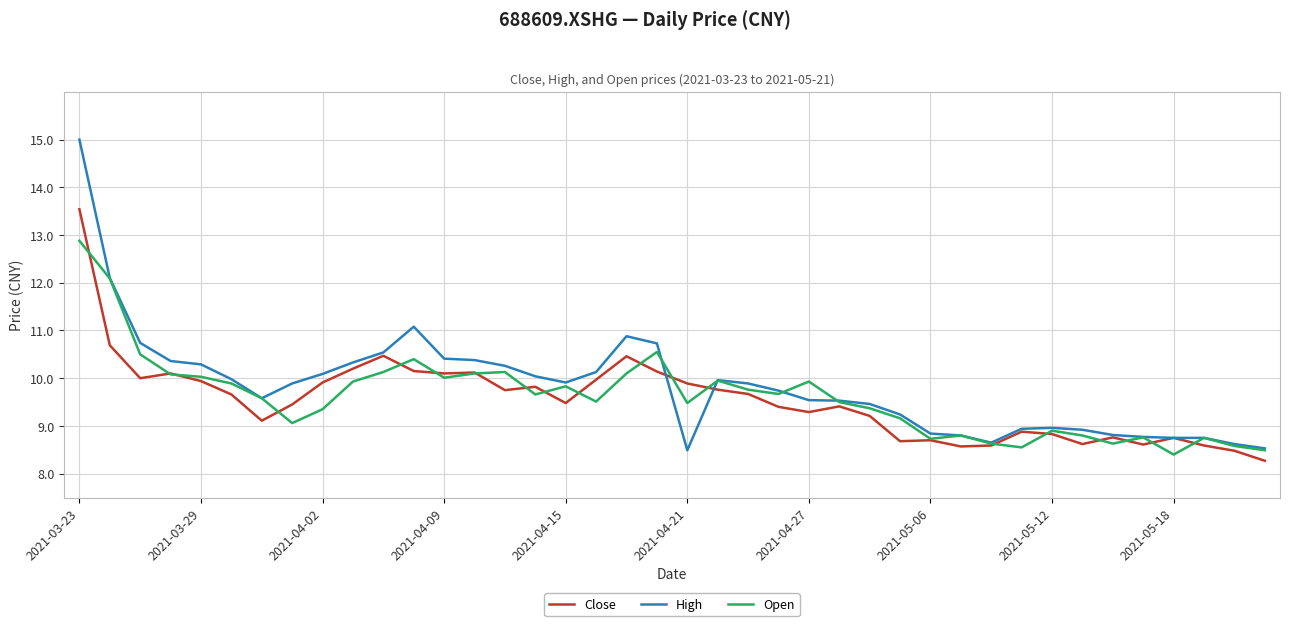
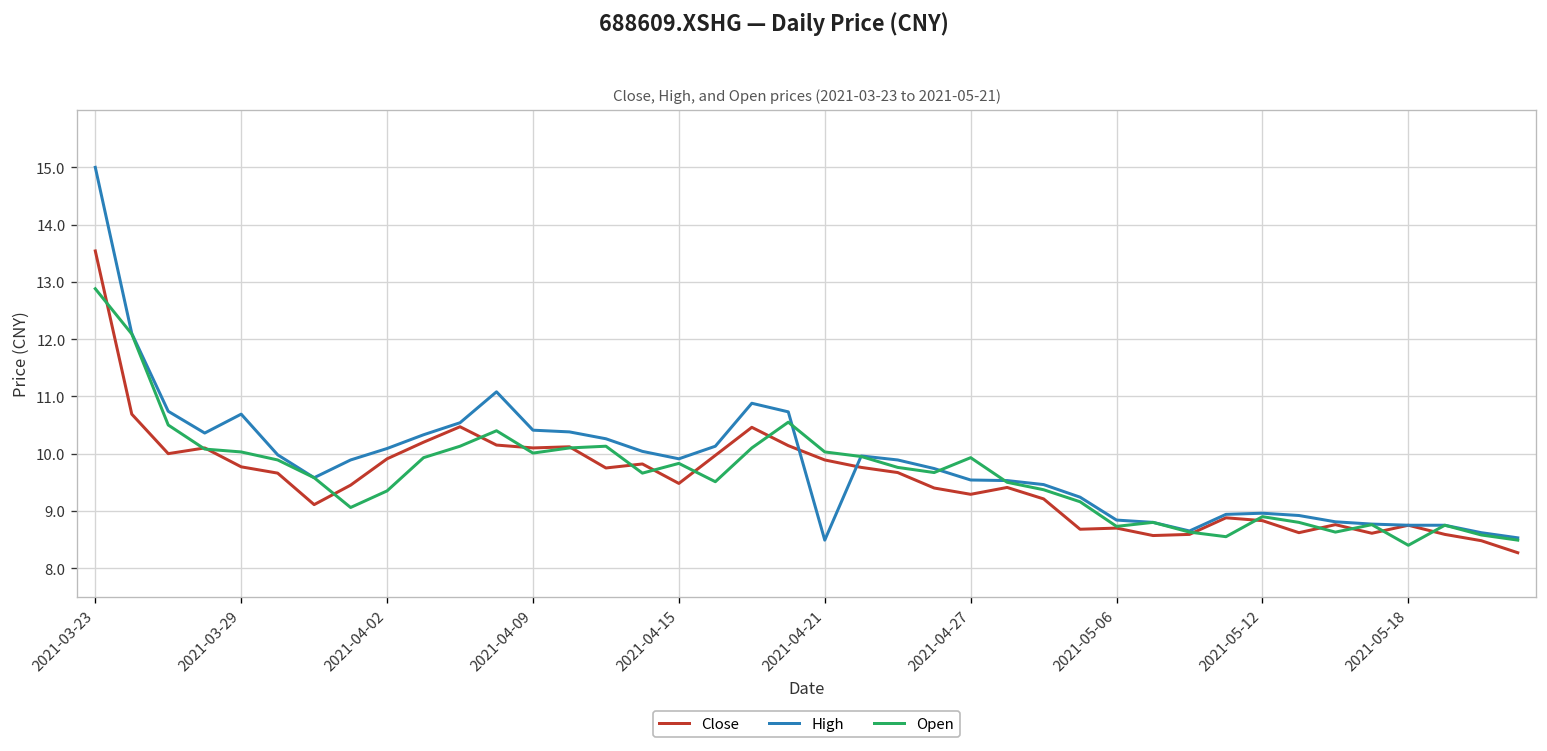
Close, 2021-03-29: 9.9 -> 9.8
High, 2021-03-29: 10.3 -> 10.7
Open, 2021-04-21: 9.5 -> 10.0
